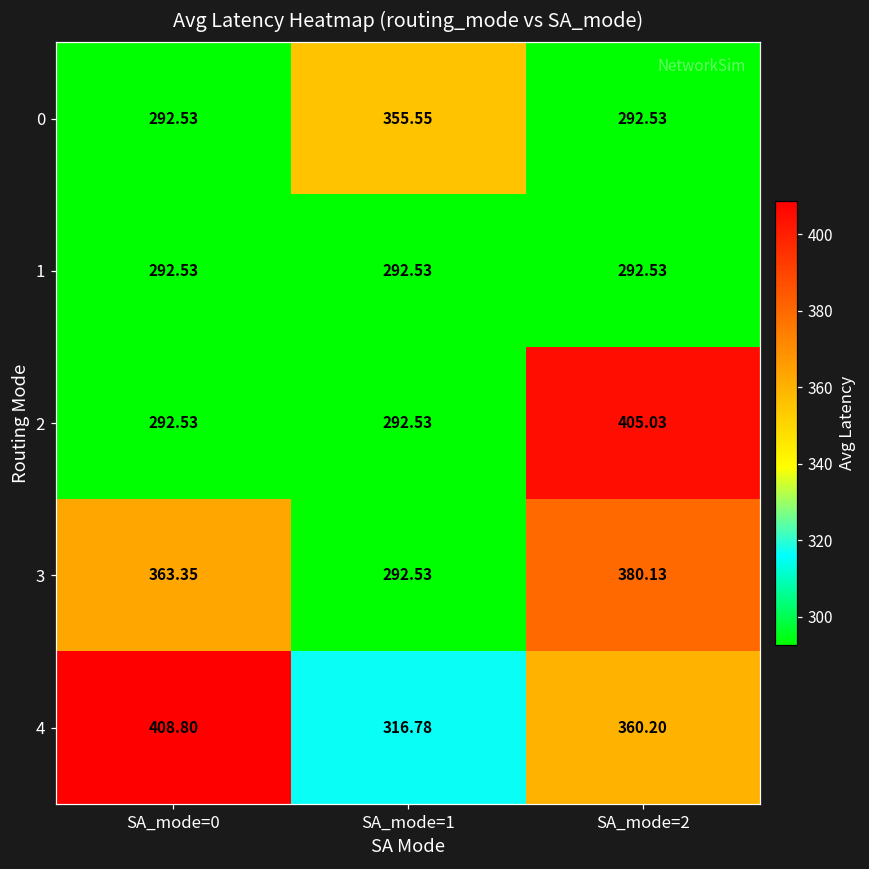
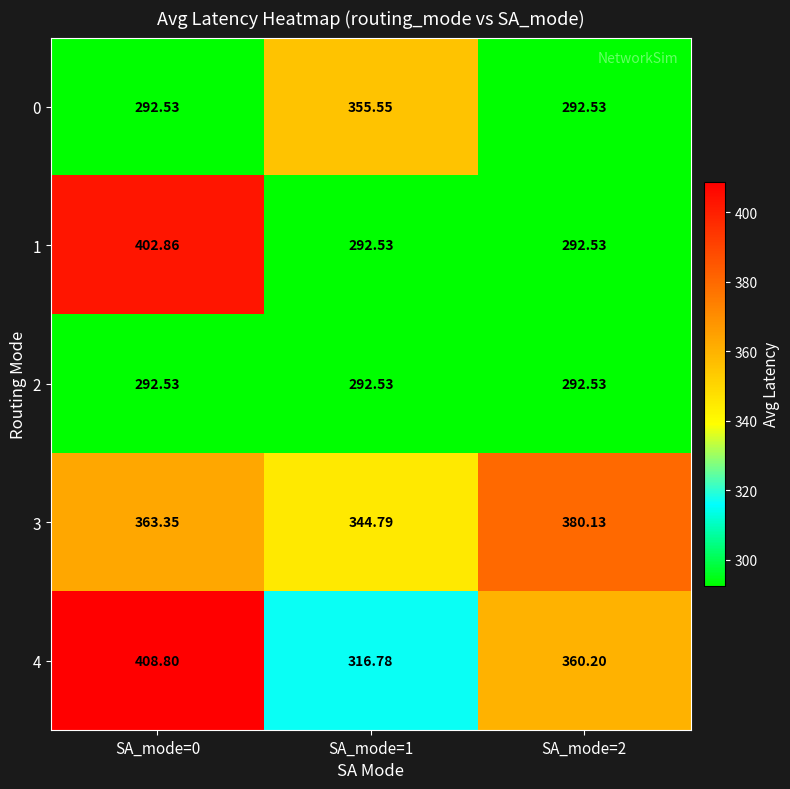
1, SA_mode=0: 292.53 -> 402.86
2, SA_mode=2: 405.03 -> 292.53
3, SA_mode=1: 292.53 -> 344.79
